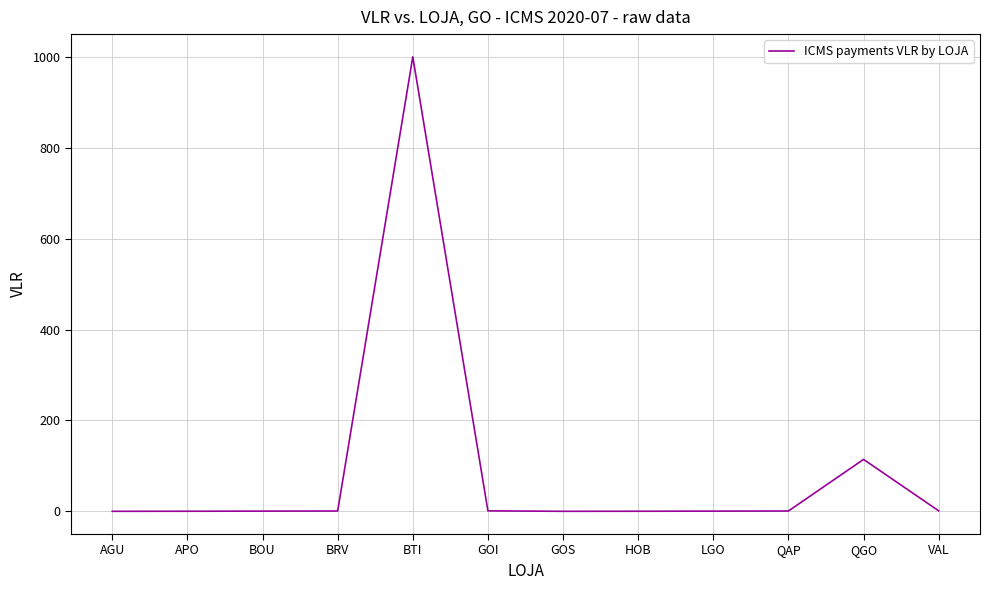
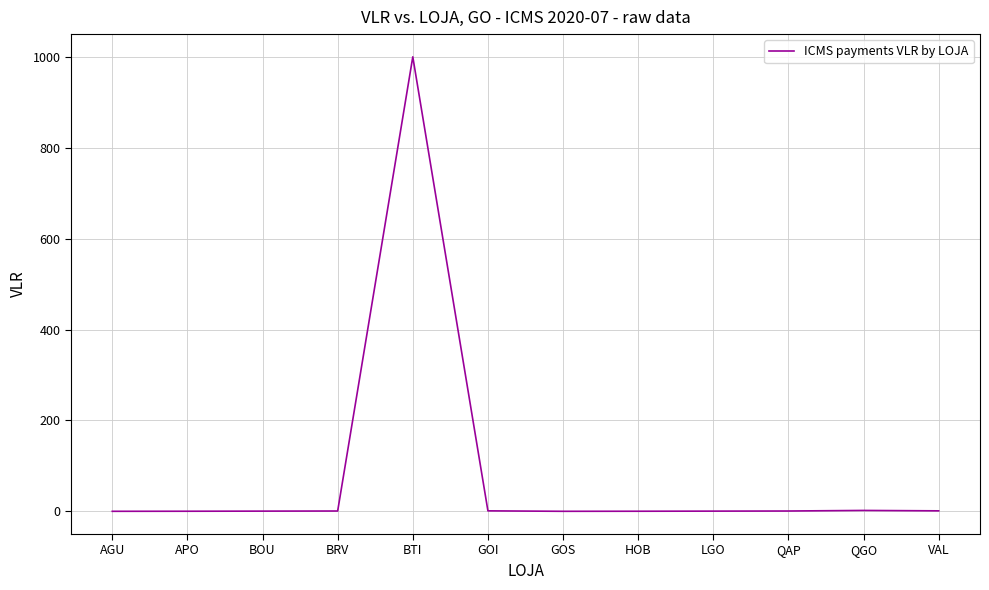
QGO: 110 -> 0
